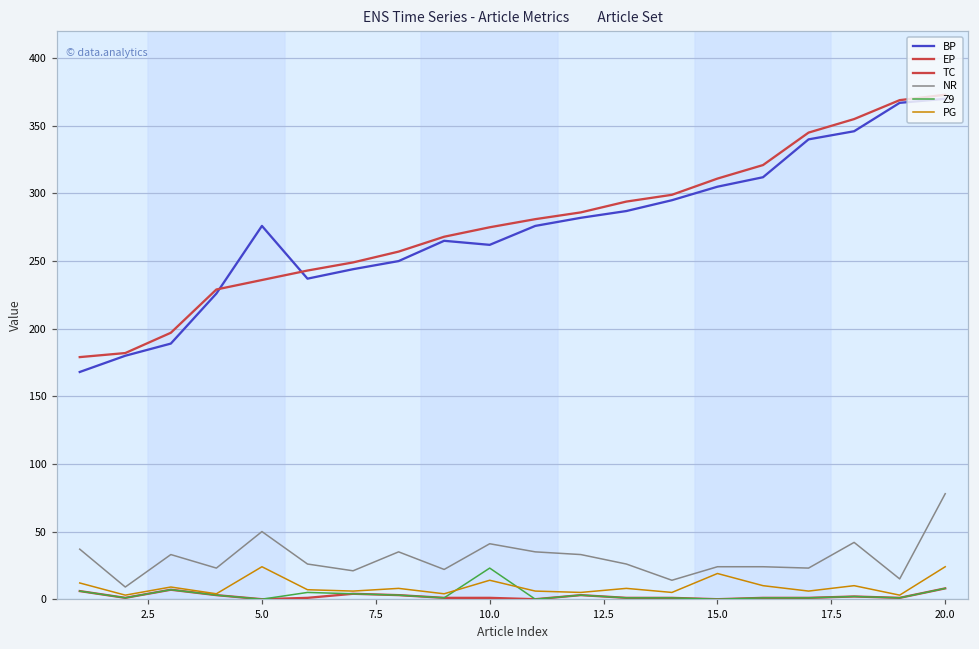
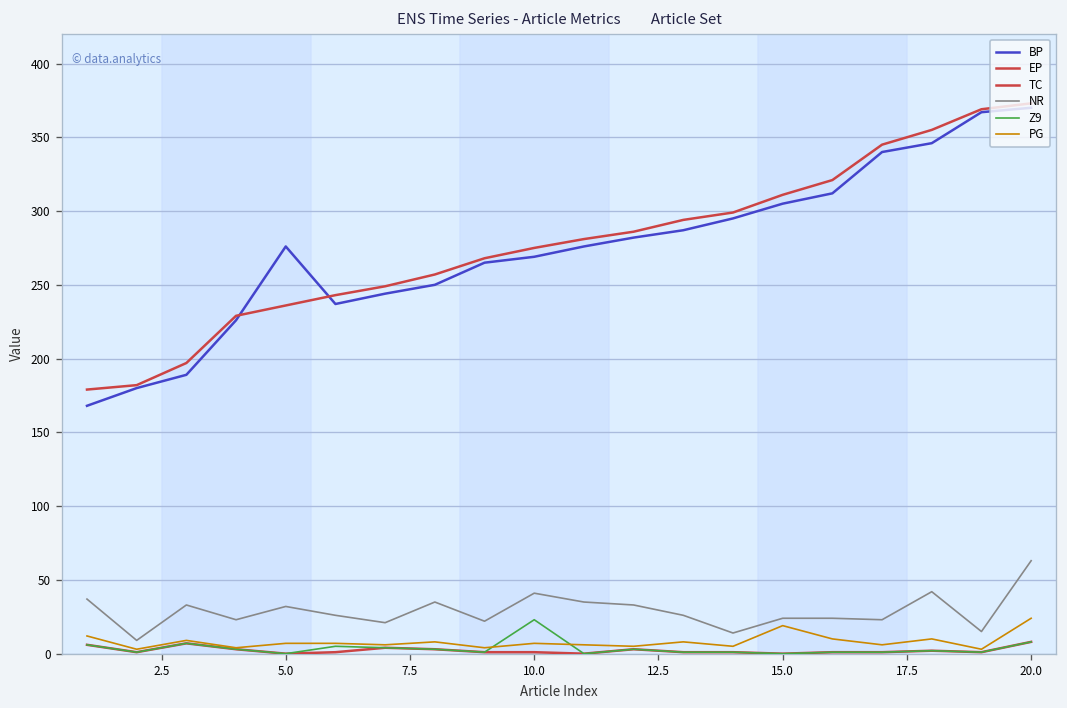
NR, 5.0: 50 -> 32
PG, 5.0: 24 -> 7
BP, 10.0: 262 -> 269
PG, 10.0: 14 -> 7
NR, 20.0: 78 -> 63
